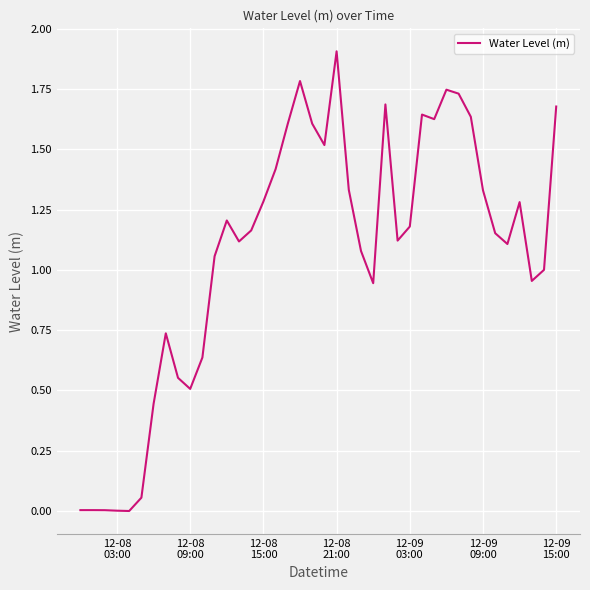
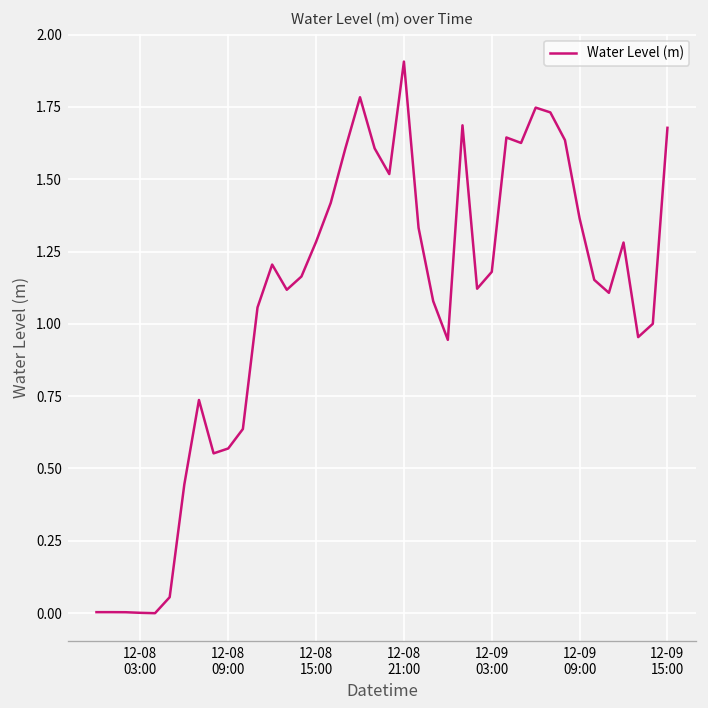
12-08 09:00: 0.51 -> 0.57
12-09 09:00: 1.33 -> 1.36
